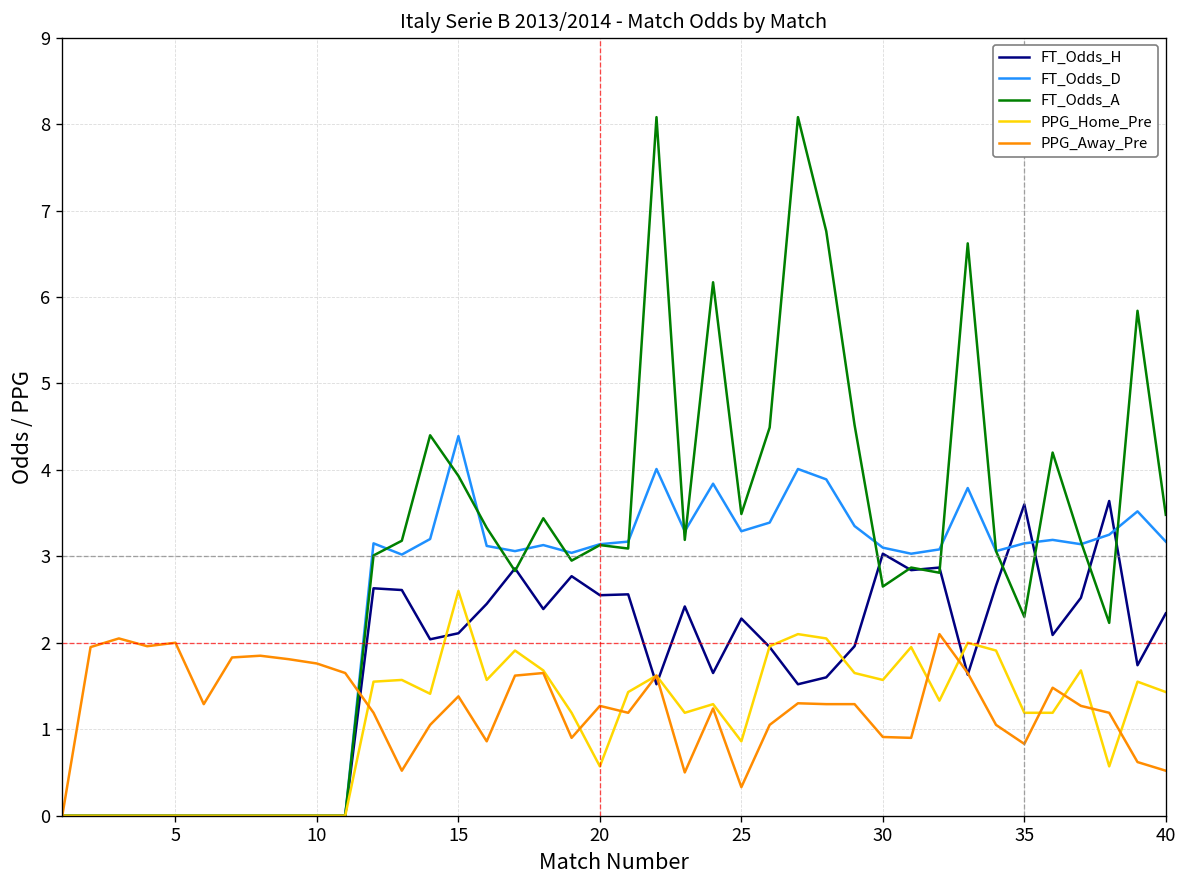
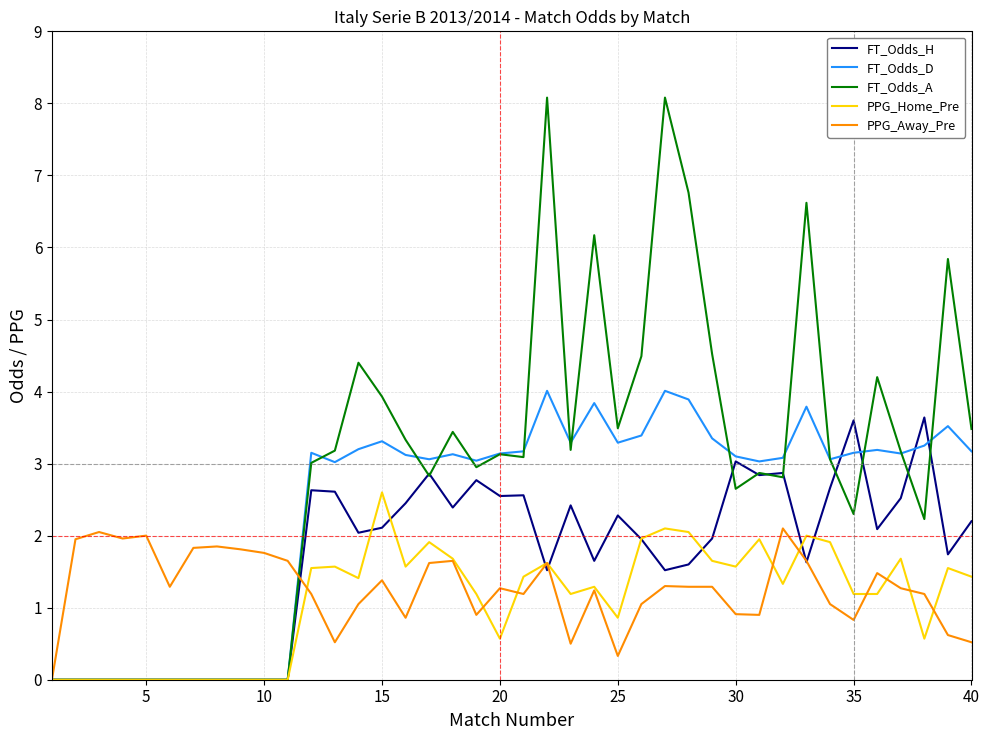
FT_Odds_D, 15: 4.4 -> 3.3
FT_Odds_H, 40: 2.3 -> 2.2
